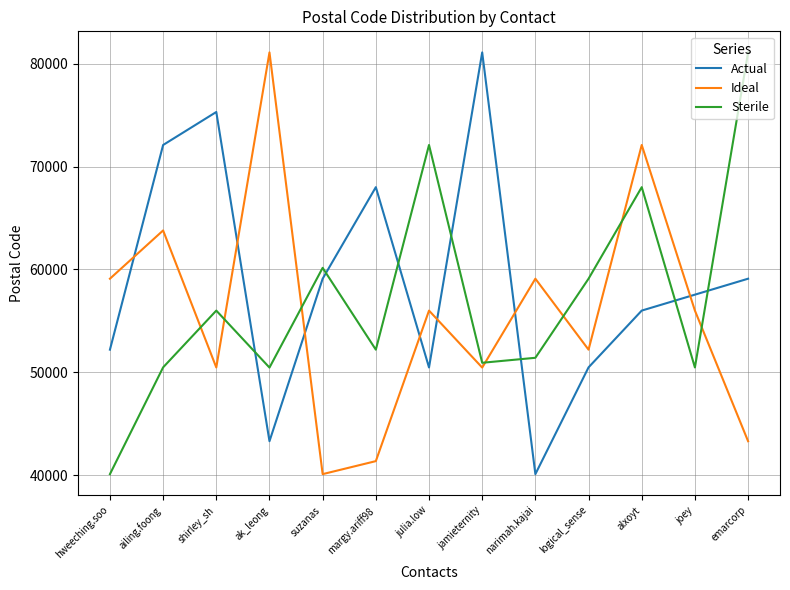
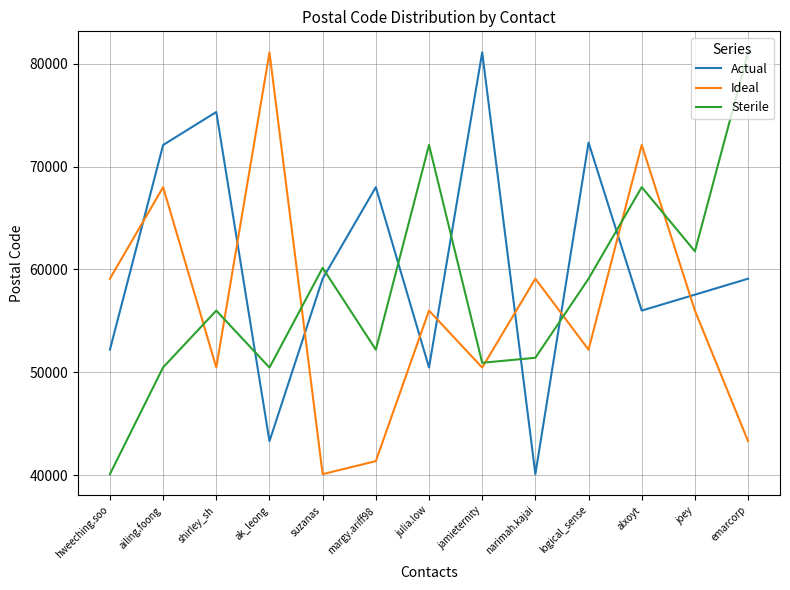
Ideal, ailing.foong: 63800 -> 68000
Actual, logical_sense: 50500 -> 72300
Sterile, joey: 50500 -> 61800
